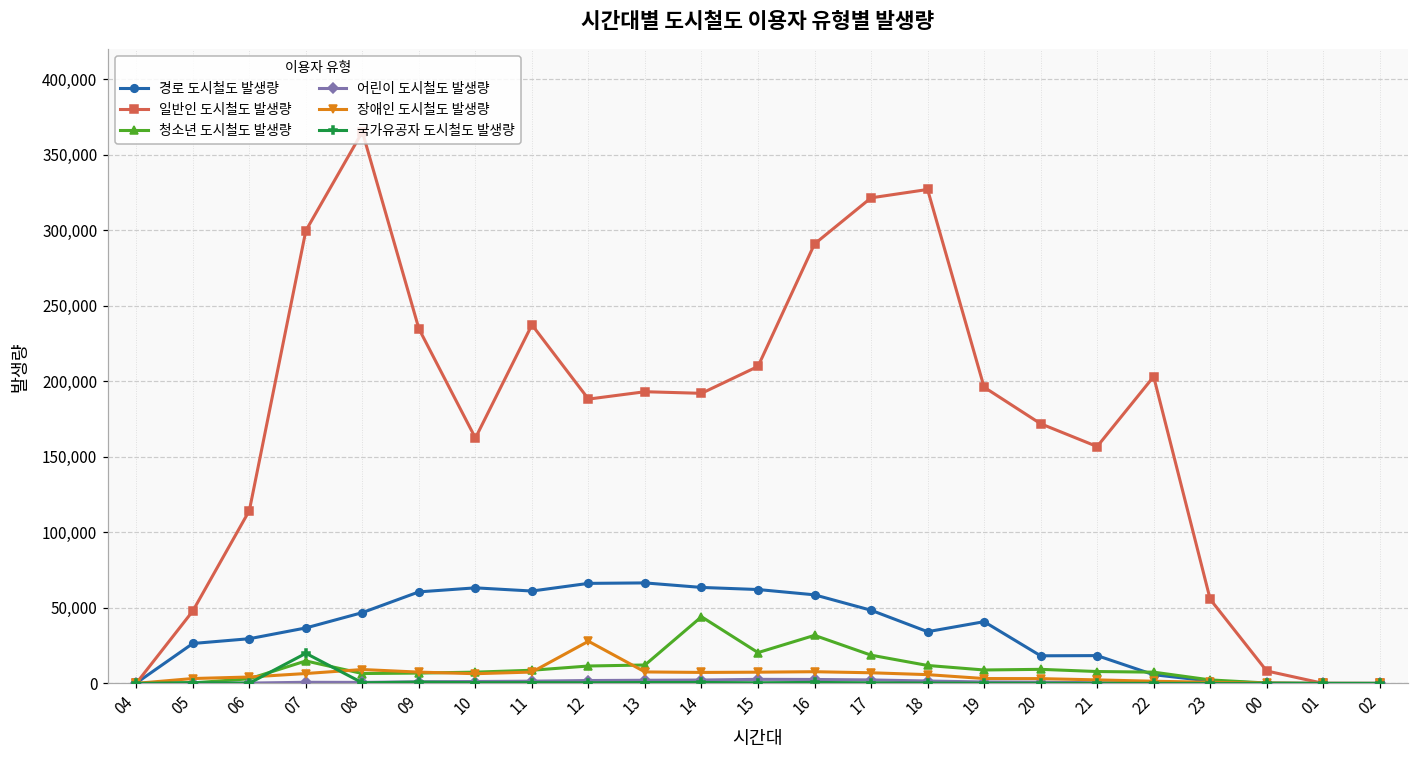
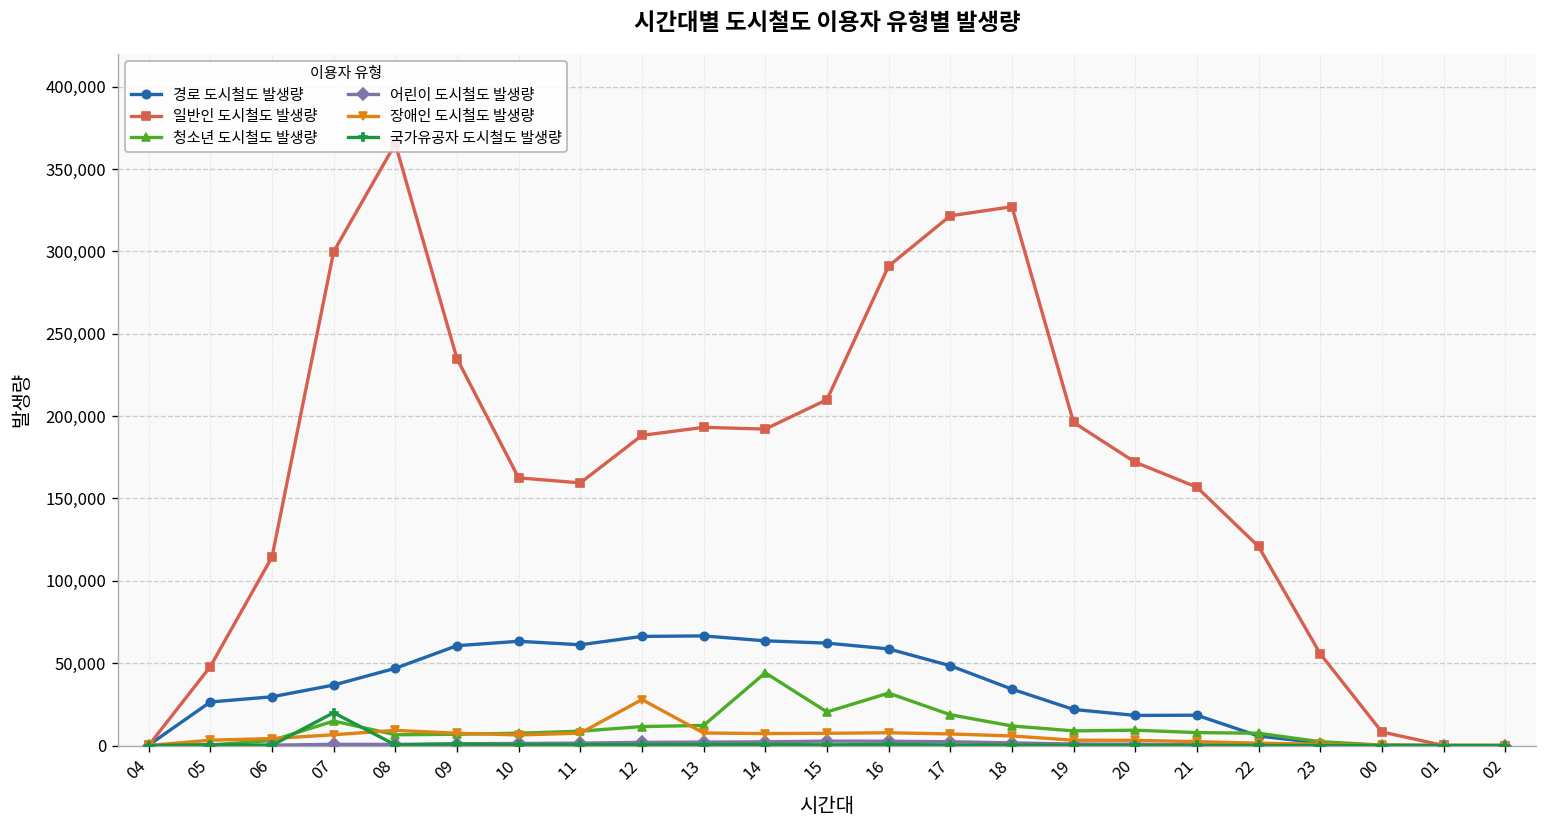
일반인 도시철도 발생량, 11: 237,000 -> 159,000
경로 도시철도 발생량, 19: 41,000 -> 22,000
일반인 도시철도 발생량, 22: 203,000 -> 121,000
